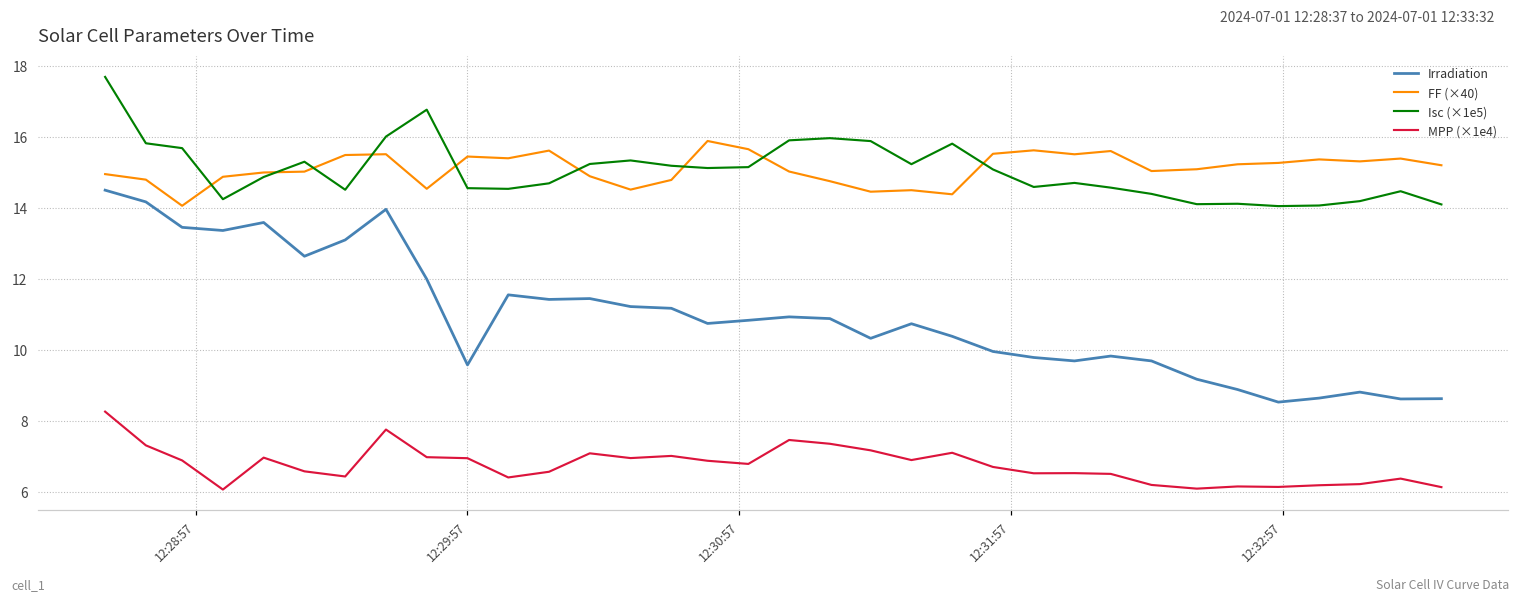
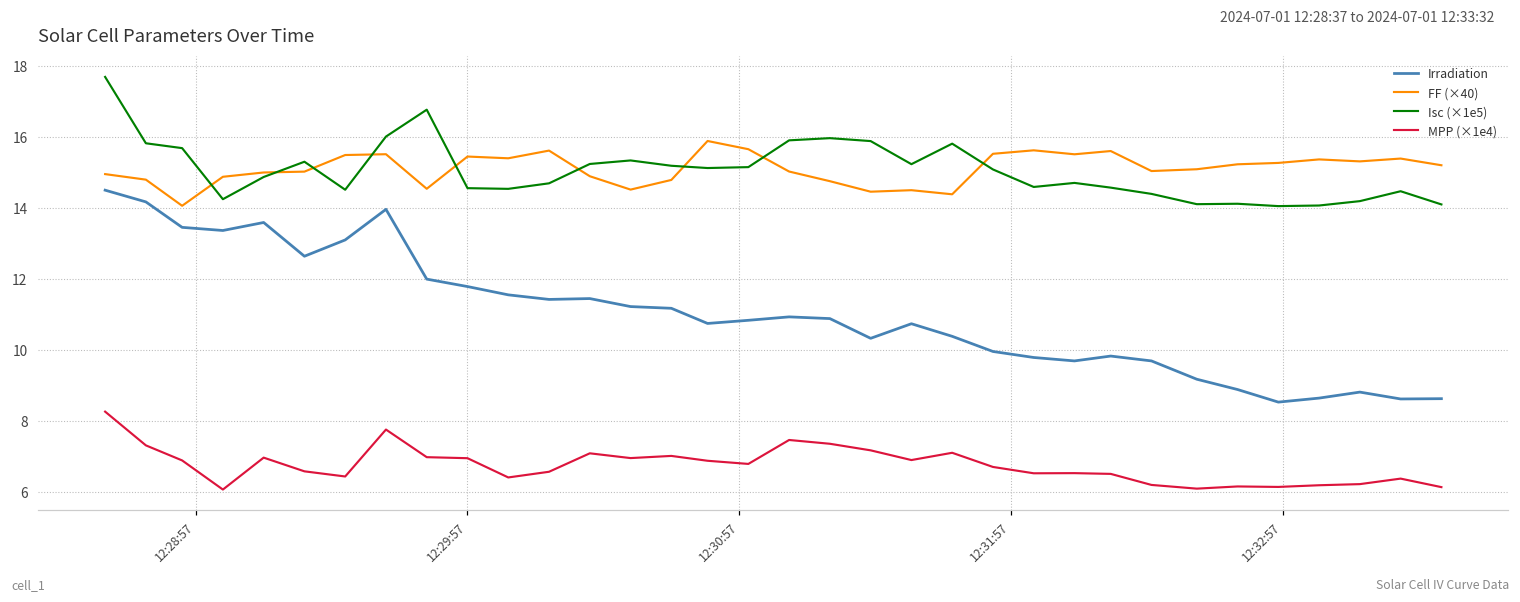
Irradiation, 12:29:57: 9.6 -> 11.8
